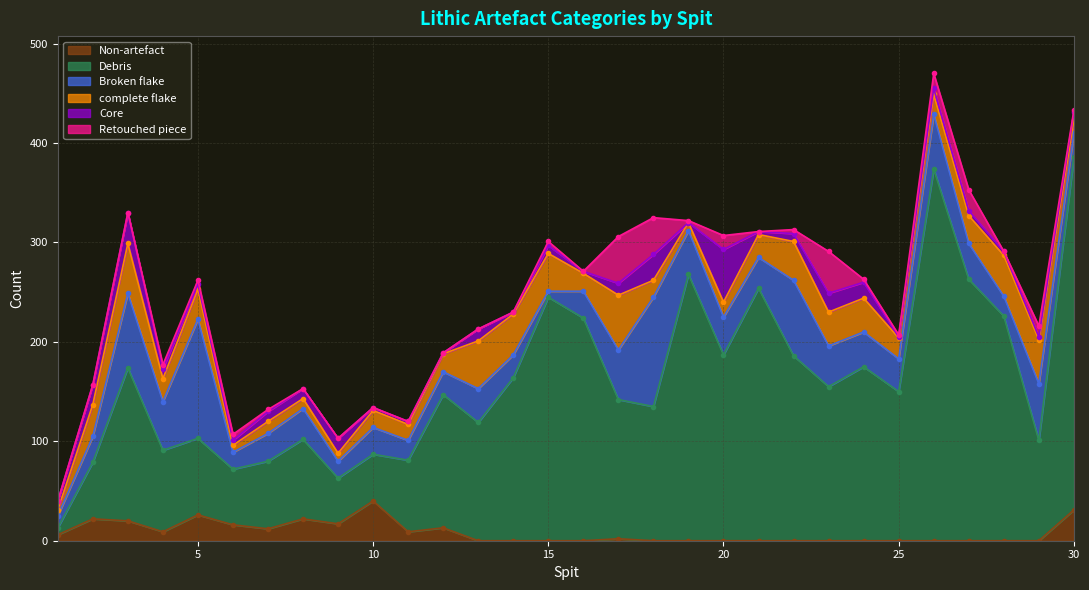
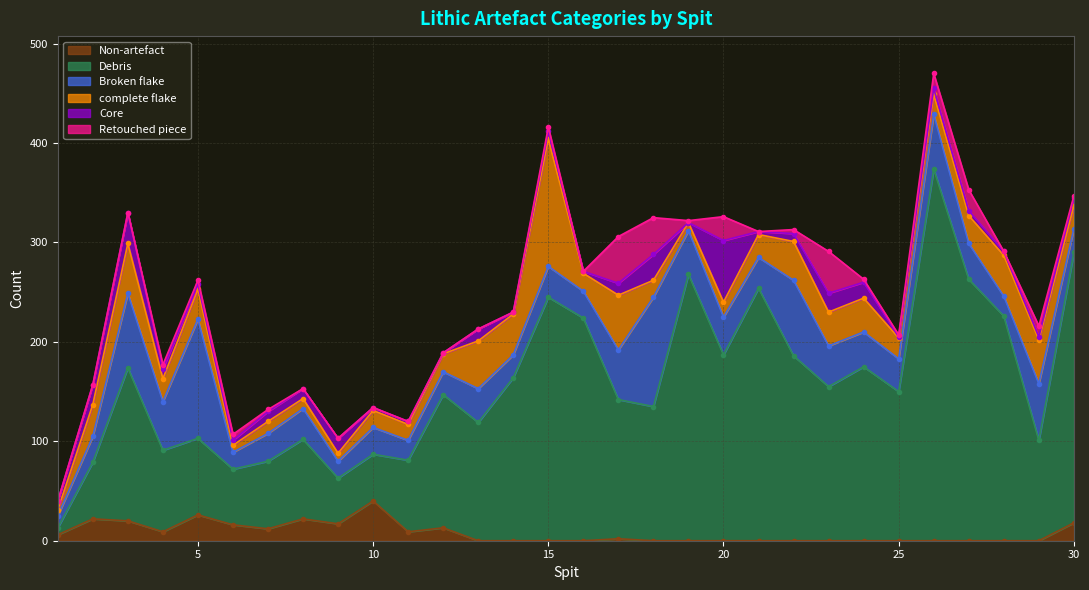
Broken flake, 15: 10 -> 30
complete flake, 15: 40 -> 130
Core, 20: 50 -> 60
Retouched piece, 20: 10 -> 20
Non-artefact, 30: 30 -> 20
Debris, 30: 360 -> 270
complete flake, 30: 10 -> 20
